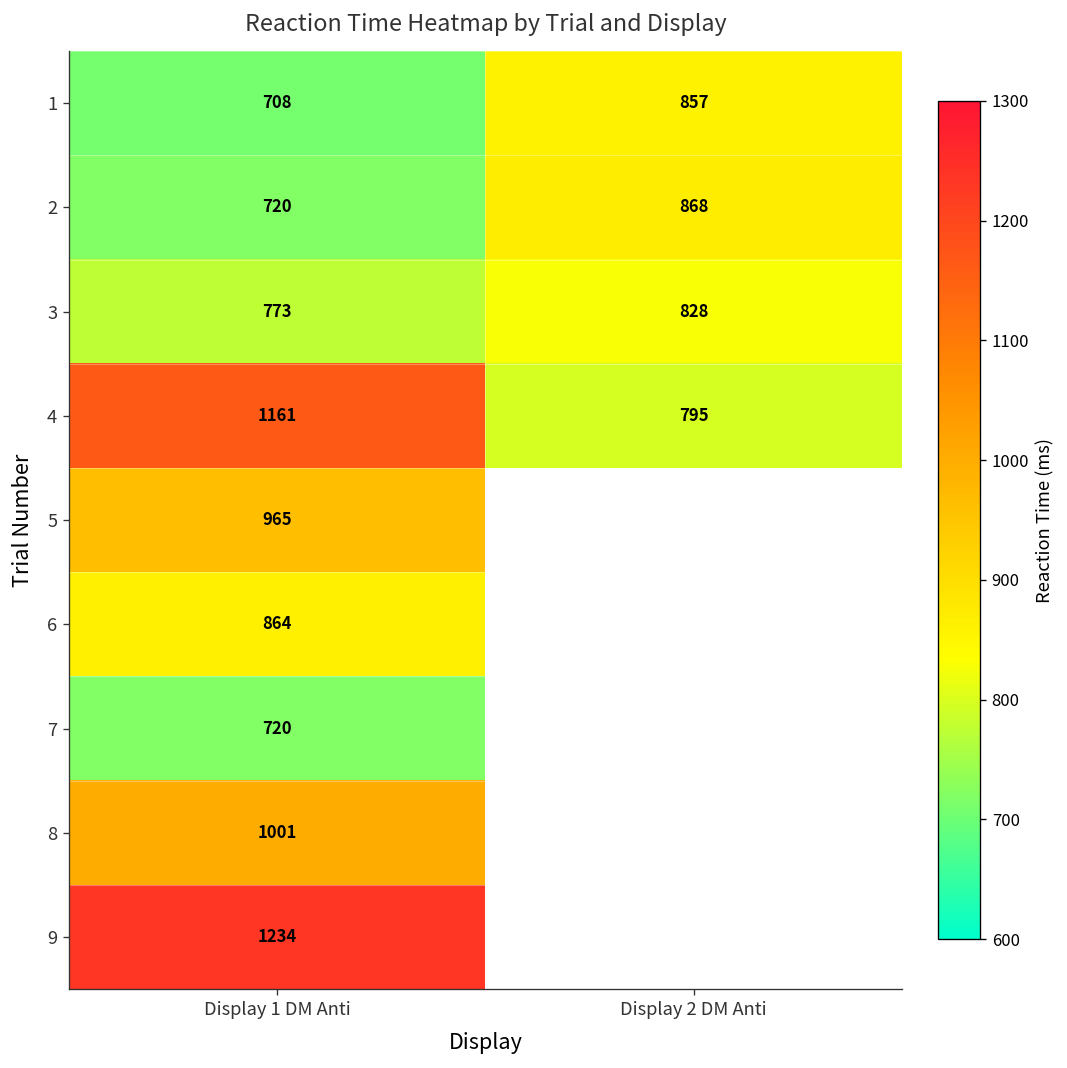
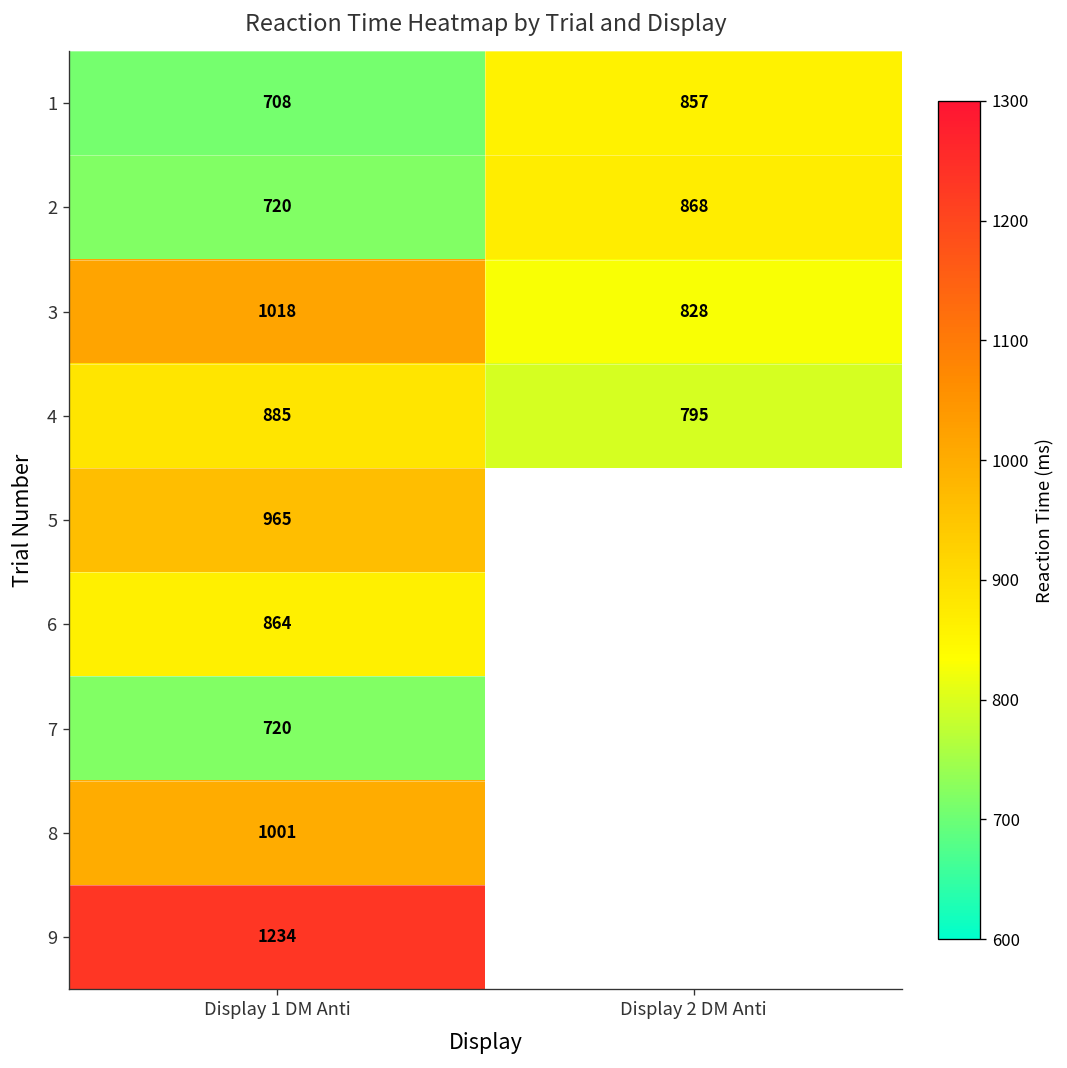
3, Display 1 DM Anti: 773 -> 1018
4, Display 1 DM Anti: 1161 -> 885
